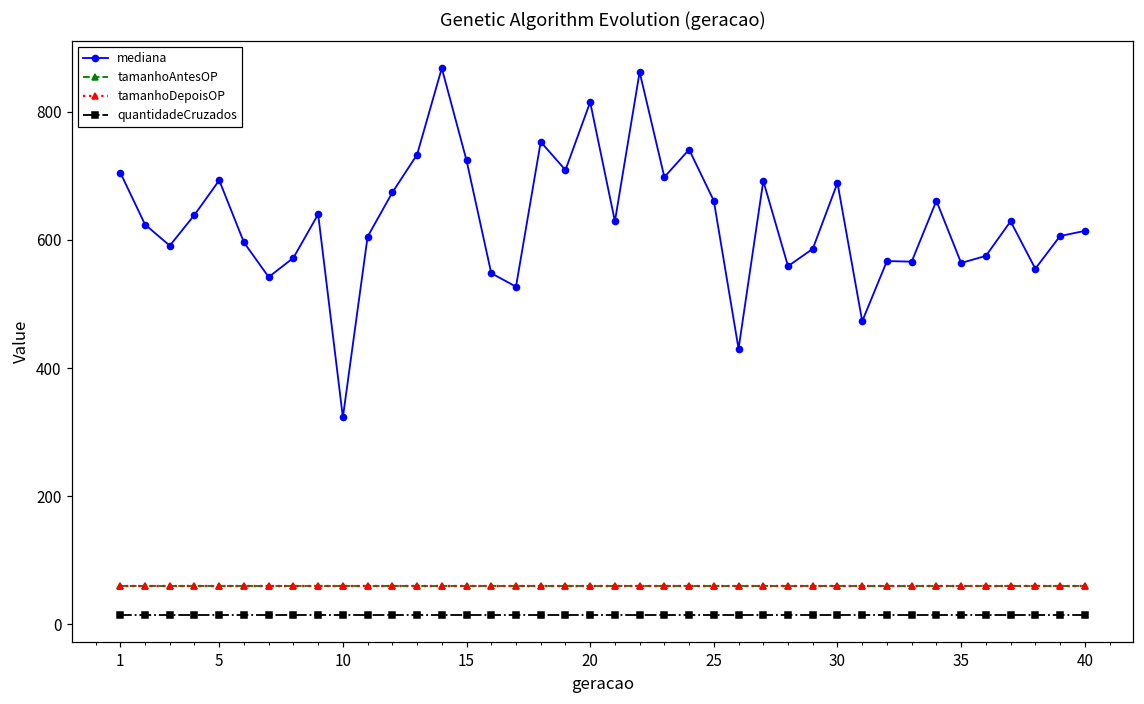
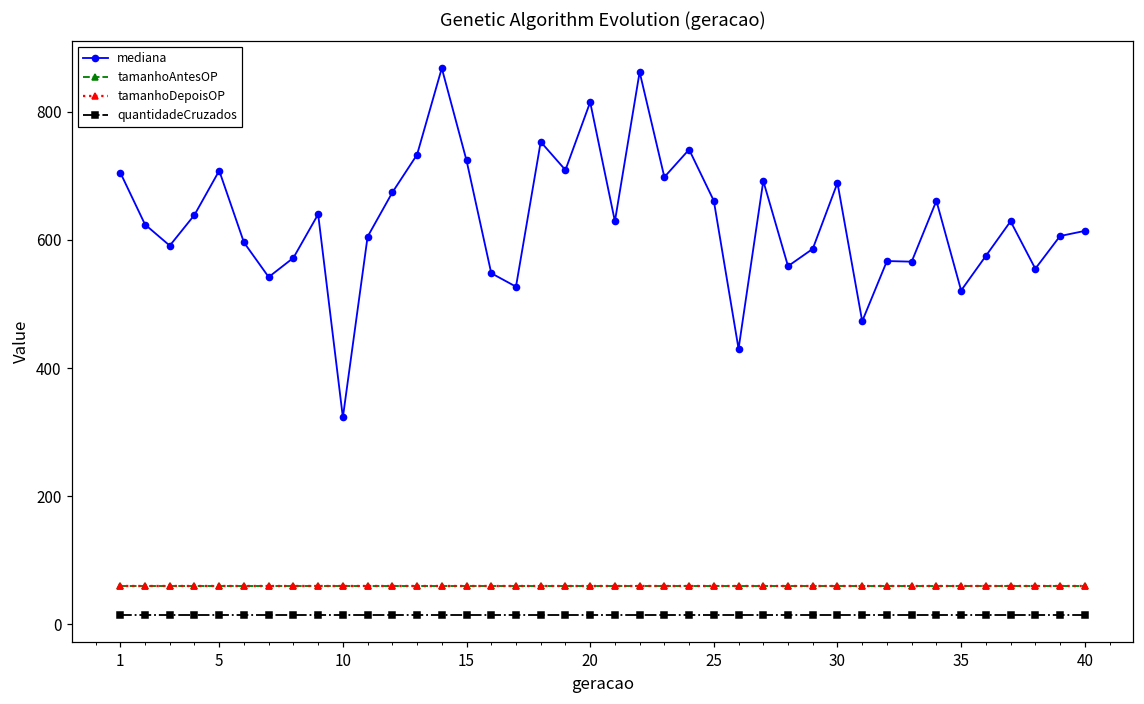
mediana, 5: 690 -> 710
mediana, 35: 560 -> 520
